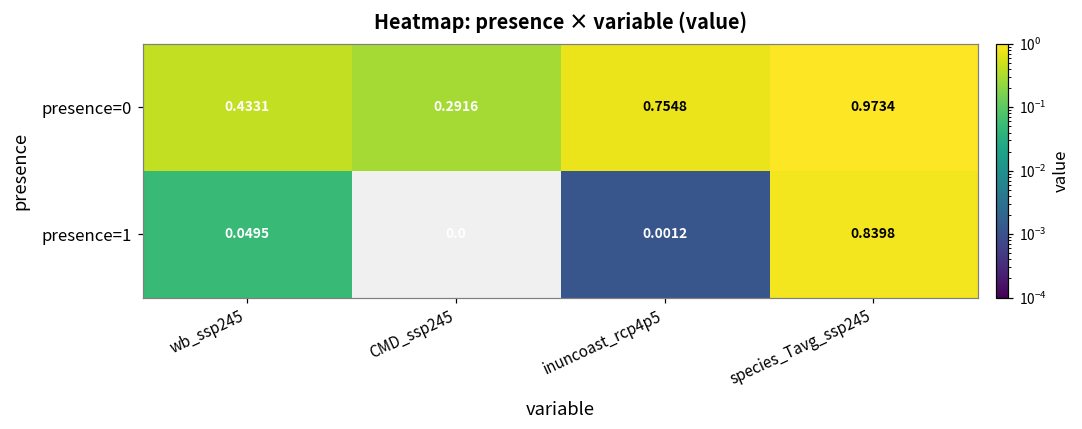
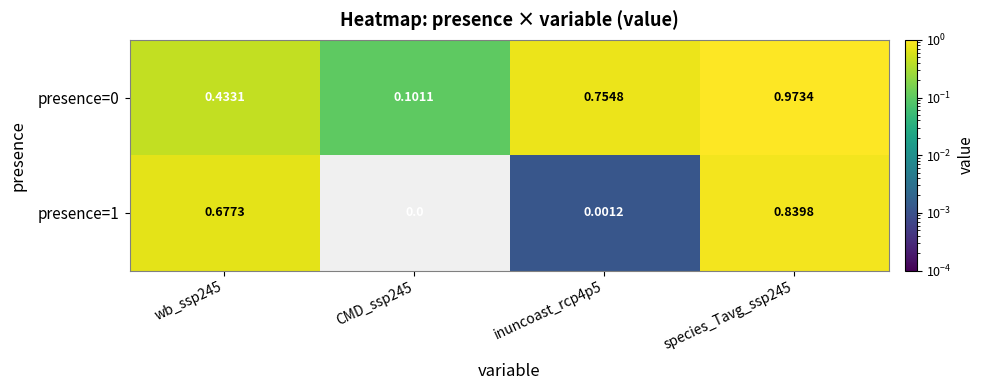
presence=0, CMD_ssp245: 0.2916 -> 0.1011
presence=1, wb_ssp245: 0.0495 -> 0.6773
